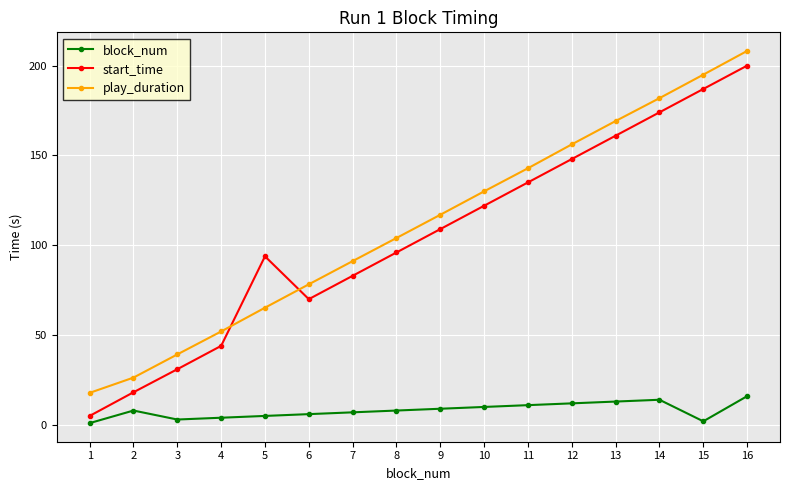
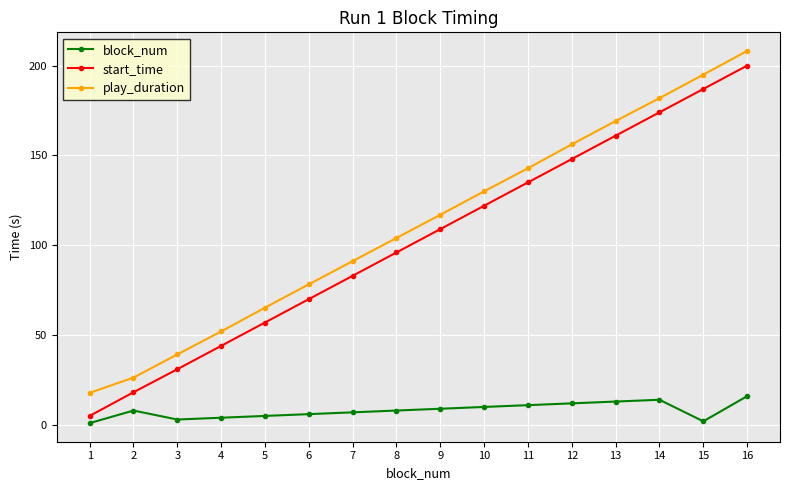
start_time, 5: 94 -> 57
